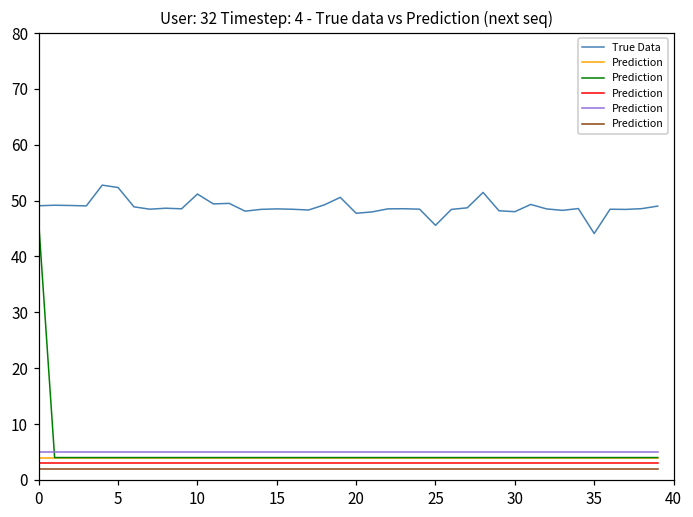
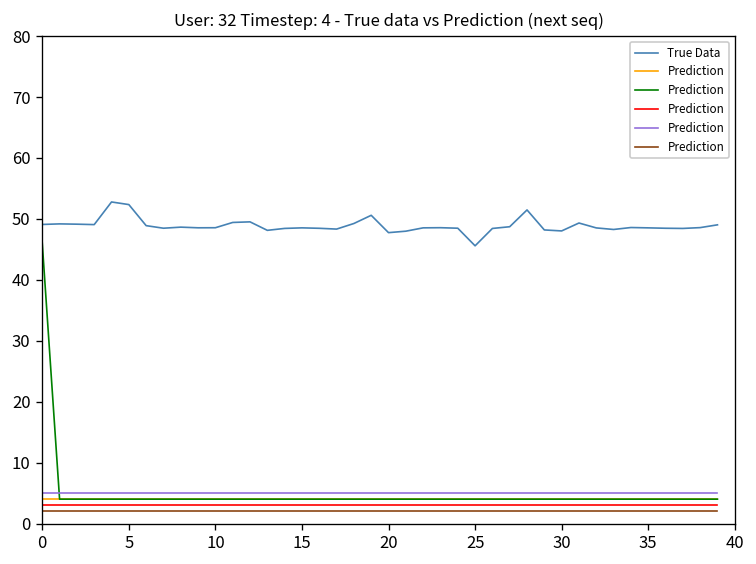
True Data, 10: 51 -> 49
True Data, 35: 44 -> 49
